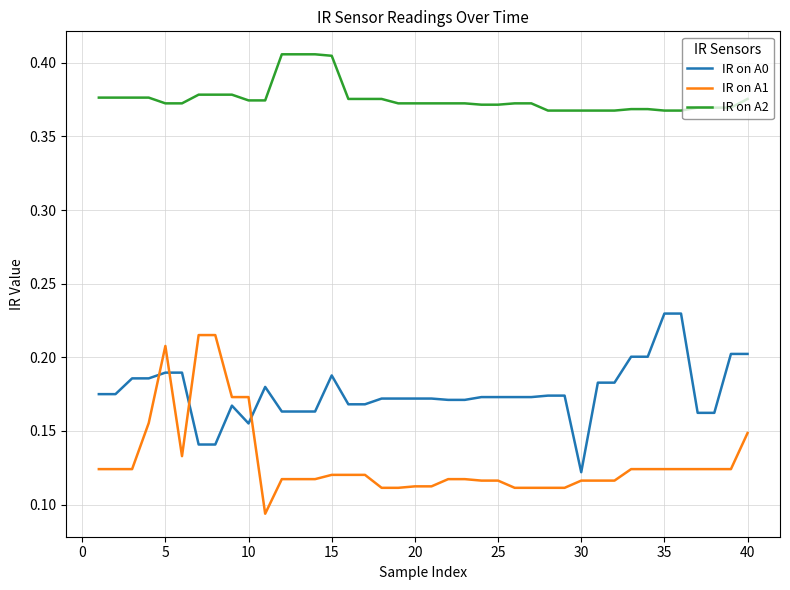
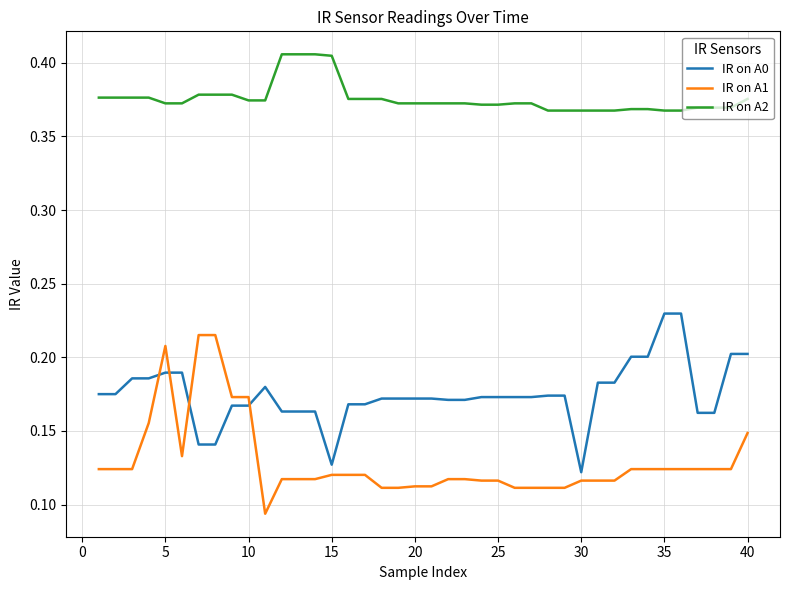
IR on A0, 10: 0.155 -> 0.167
IR on A0, 15: 0.188 -> 0.127
